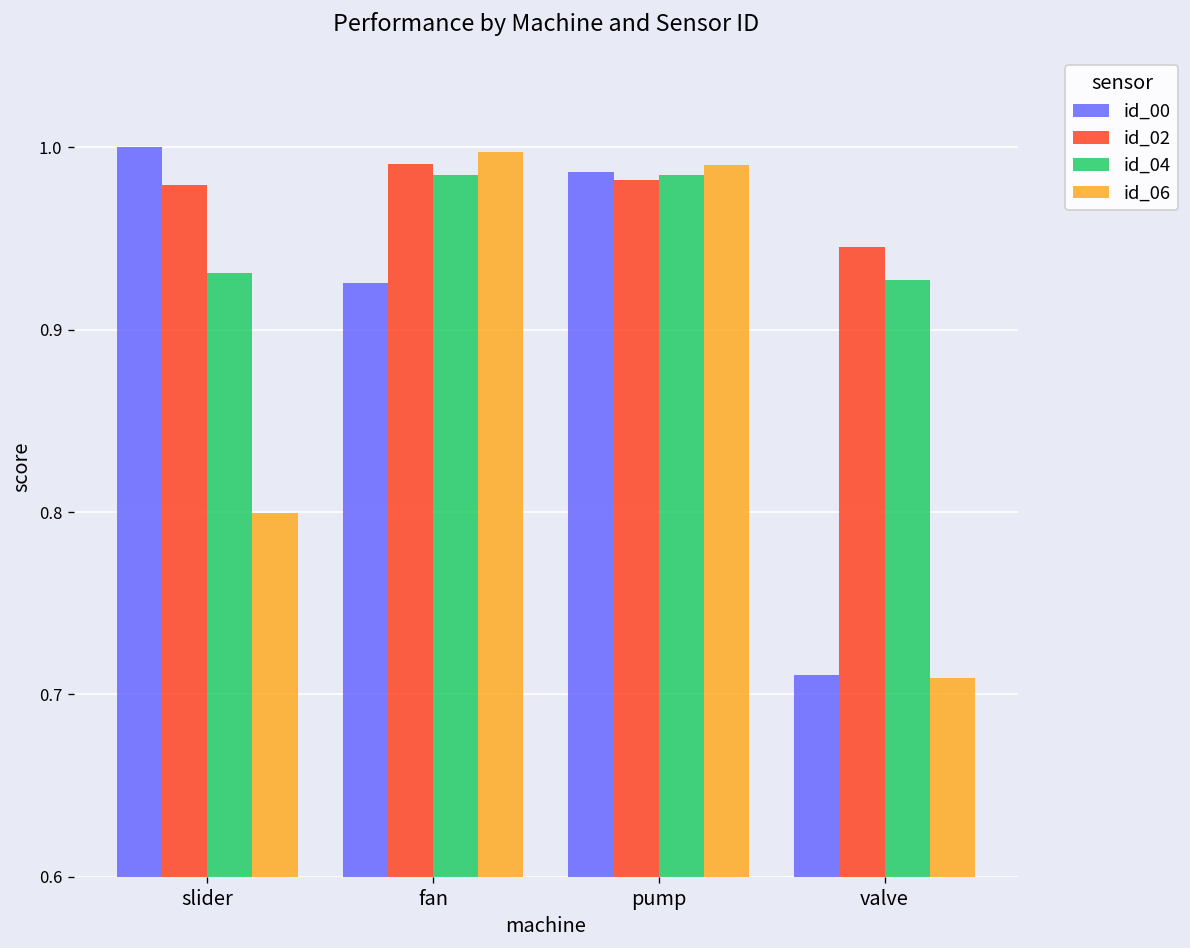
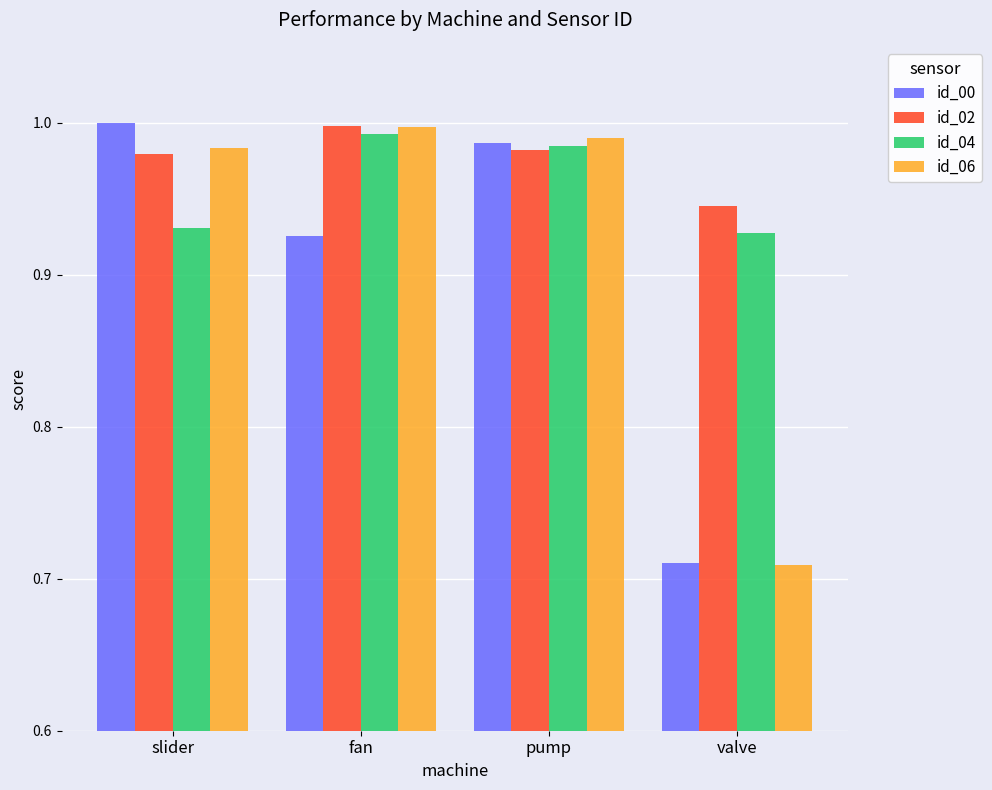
id_06, slider: 0.800 -> 0.983
id_02, fan: 0.991 -> 0.998
id_04, fan: 0.985 -> 0.993
